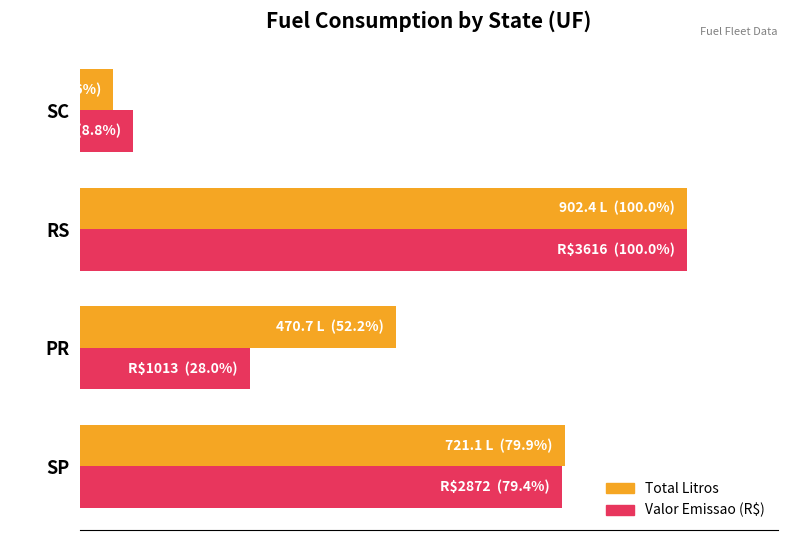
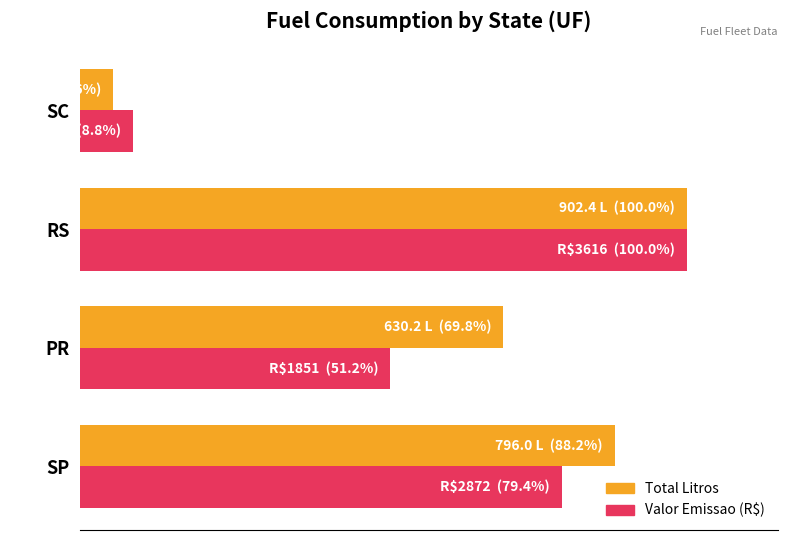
Total Litros, PR: 470.7 L (52.2%) -> 630.2 L (69.8%)
Valor Emissao (R$), PR: $1013 (28.0%) -> $1851 (51.2%)
Total Litros, SP: 721.1 L (79.9%) -> 796.0 L (88.2%)
